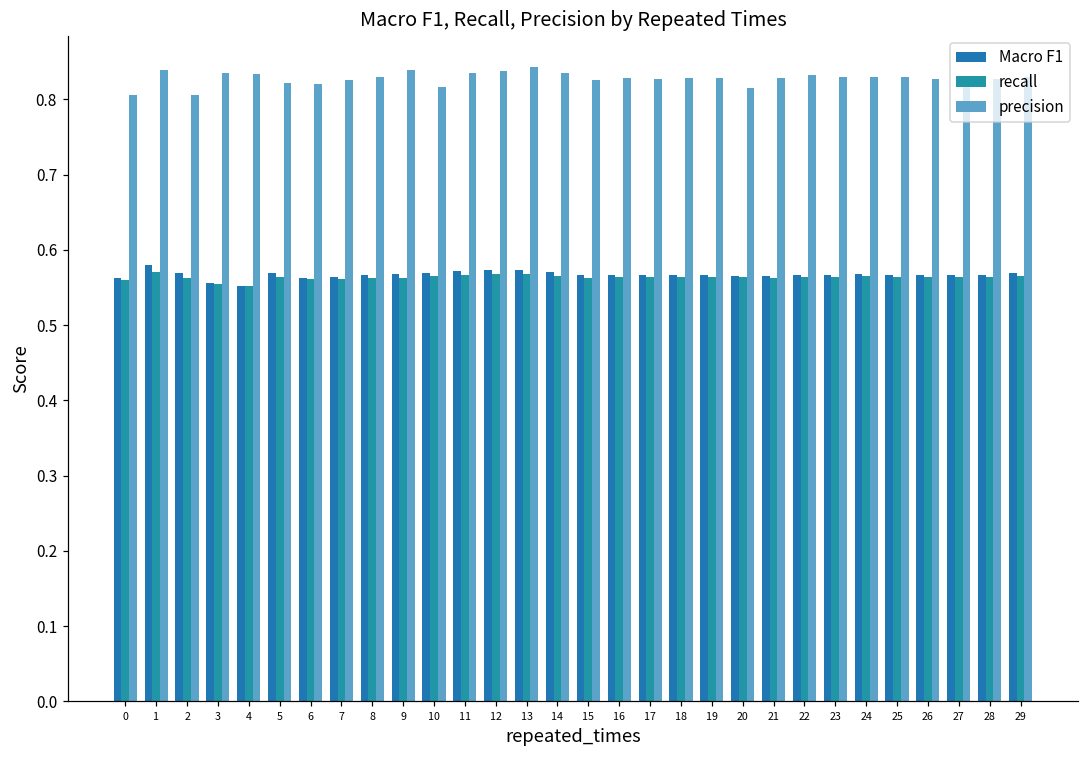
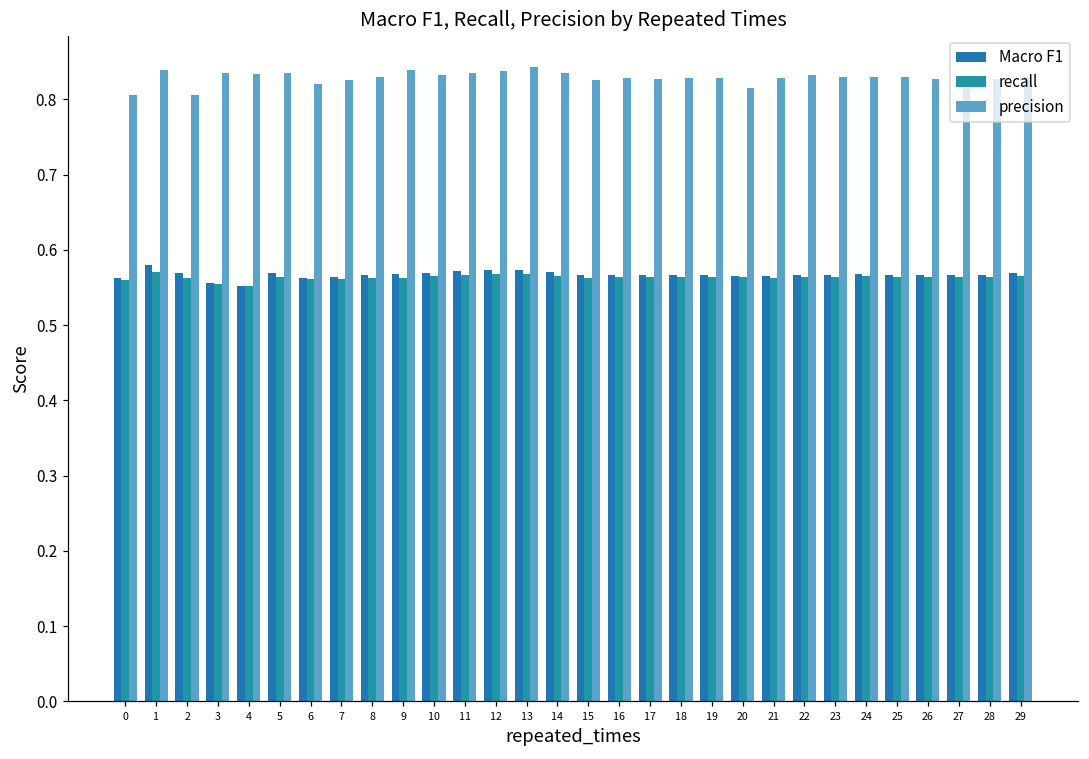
precision, 5: 0.82 -> 0.84
precision, 10: 0.82 -> 0.83
